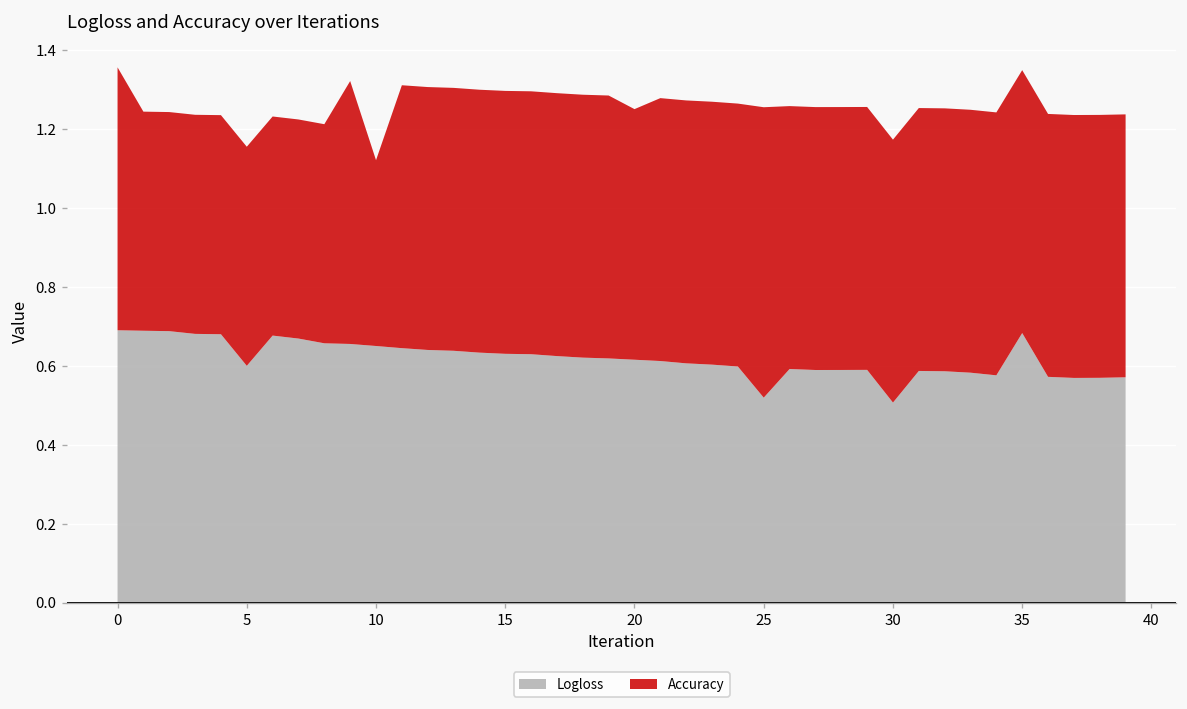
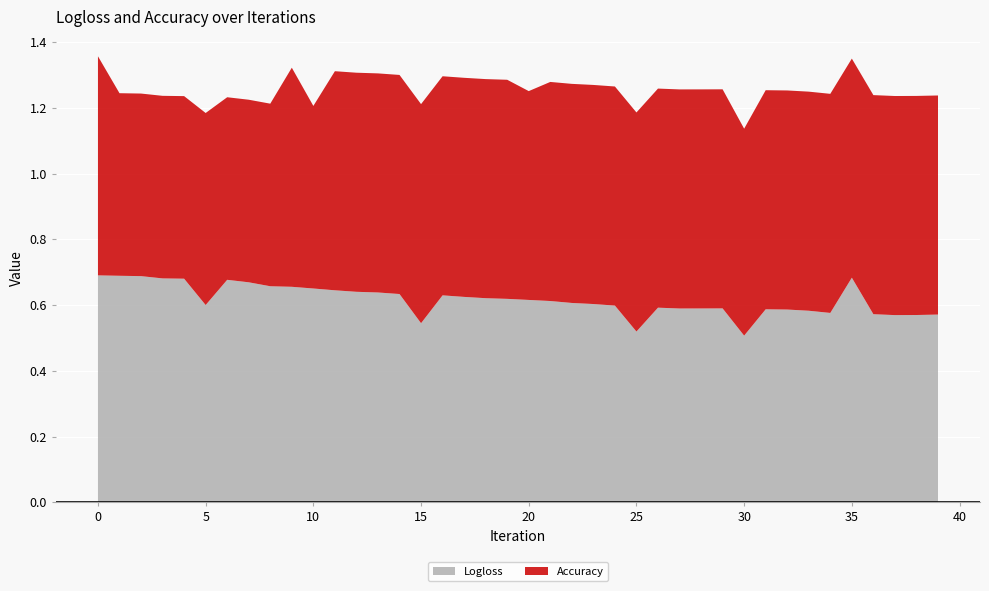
Accuracy, 5: 0.56 -> 0.58
Accuracy, 10: 0.47 -> 0.56
Logloss, 15: 0.63 -> 0.54
Accuracy, 25: 0.74 -> 0.67
Accuracy, 30: 0.67 -> 0.63
